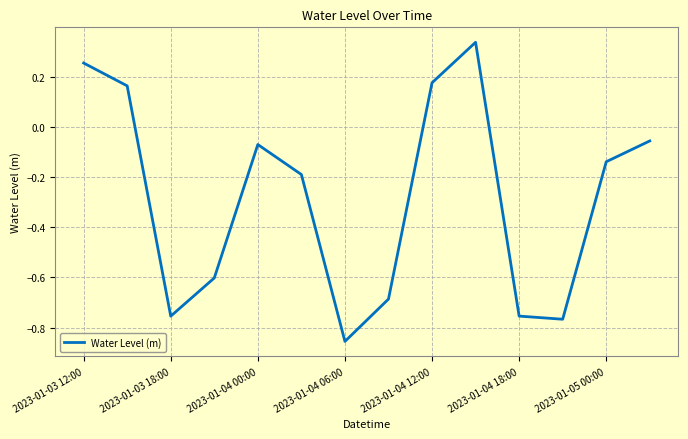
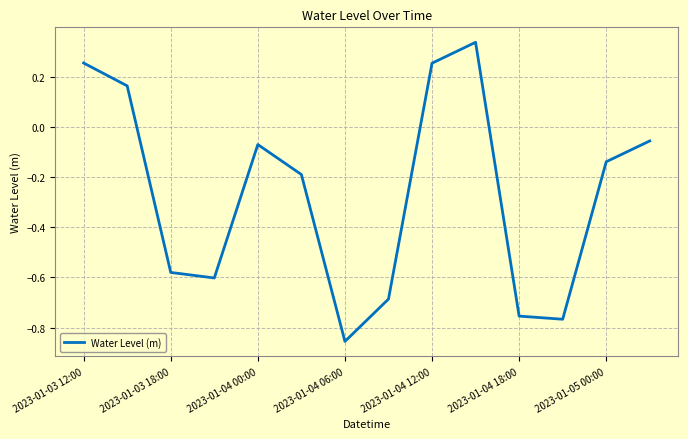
2023-01-03 18:00: -0.75 -> -0.58
2023-01-04 12:00: 0.18 -> 0.25
